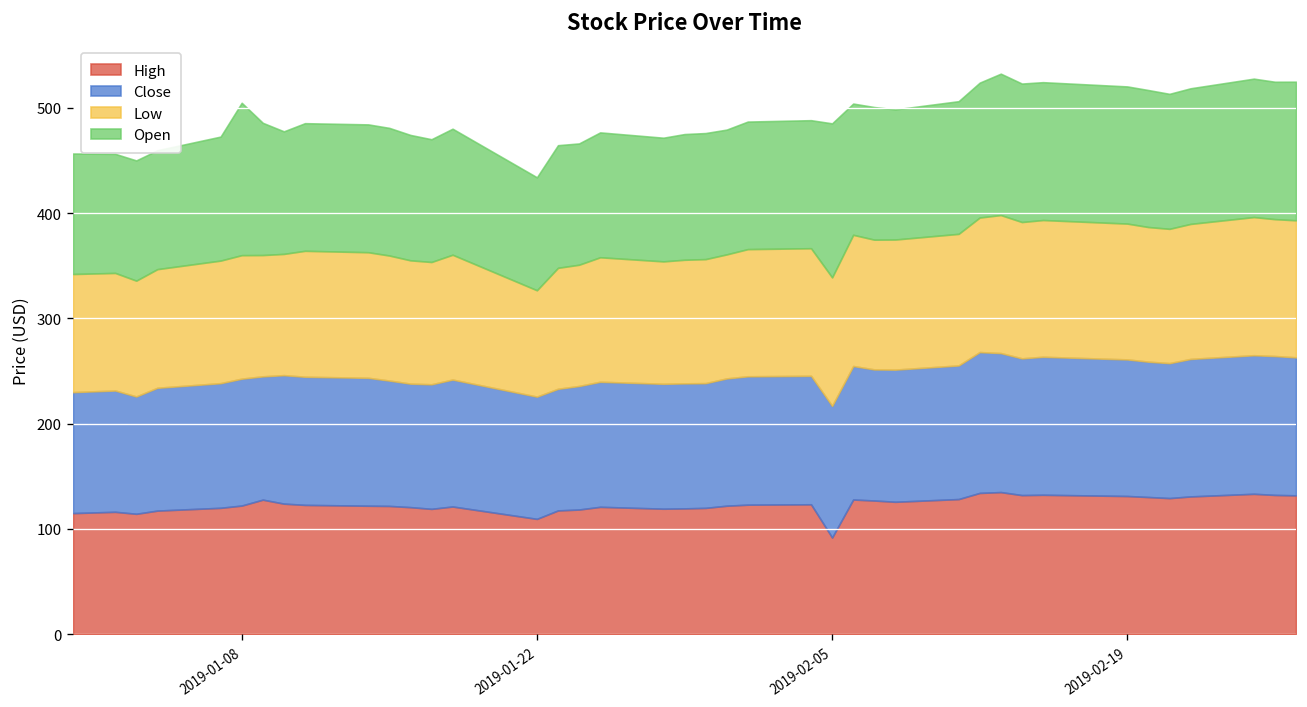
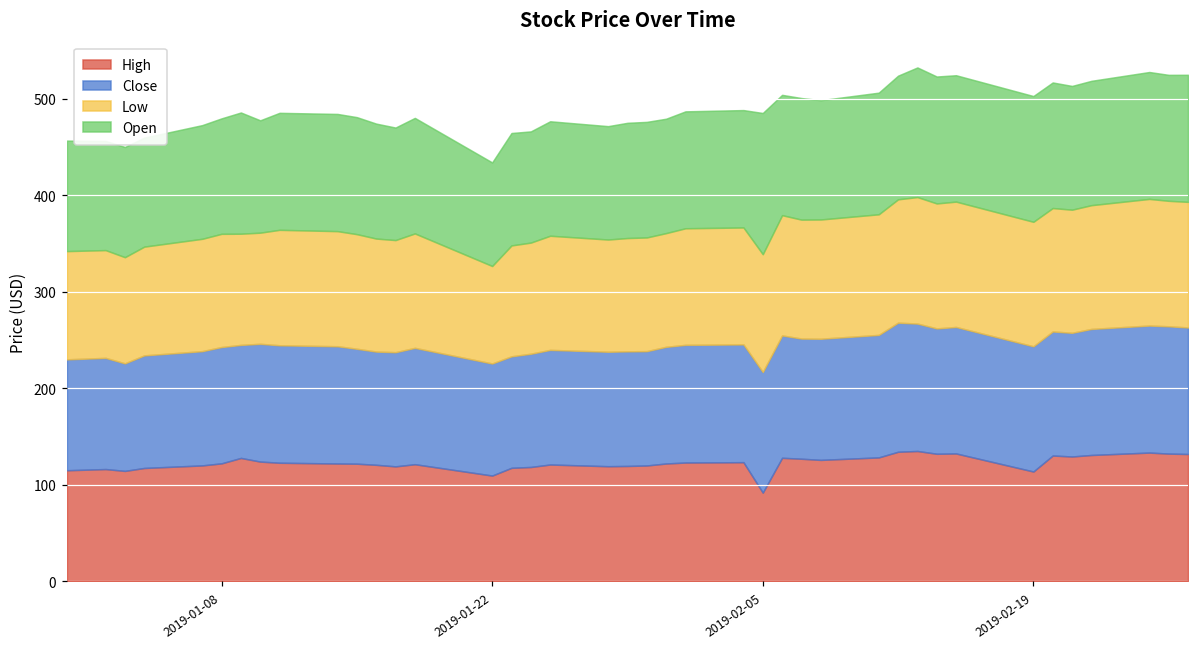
Open, 2019-01-08: 140 -> 120
High, 2019-02-19: 130 -> 110
